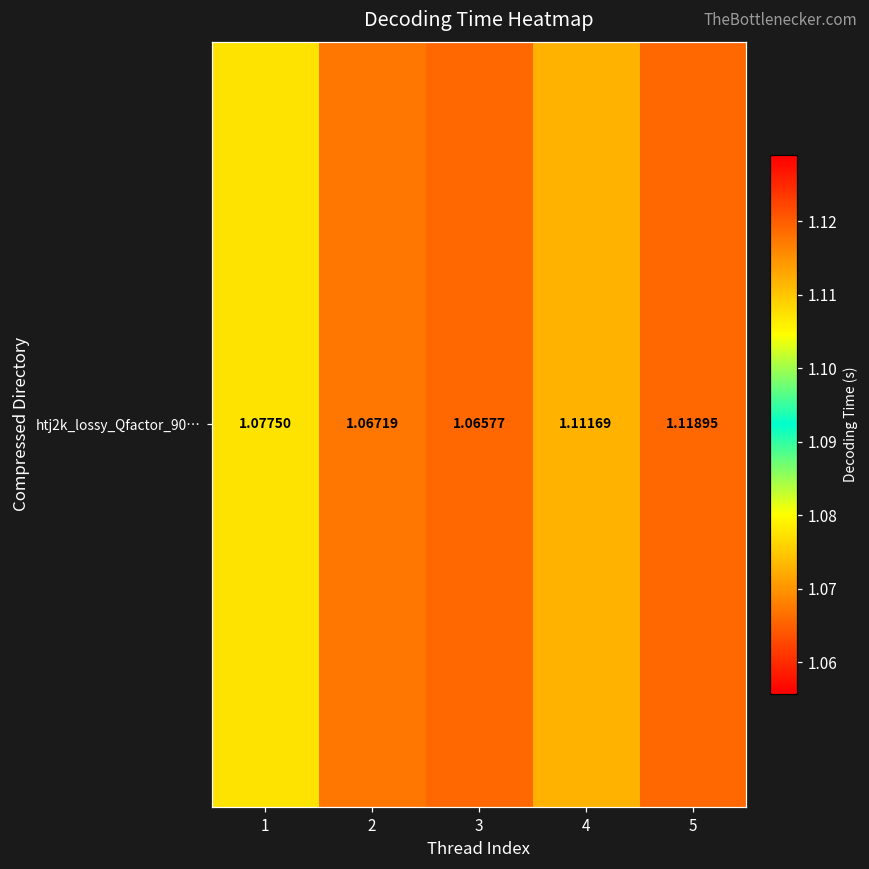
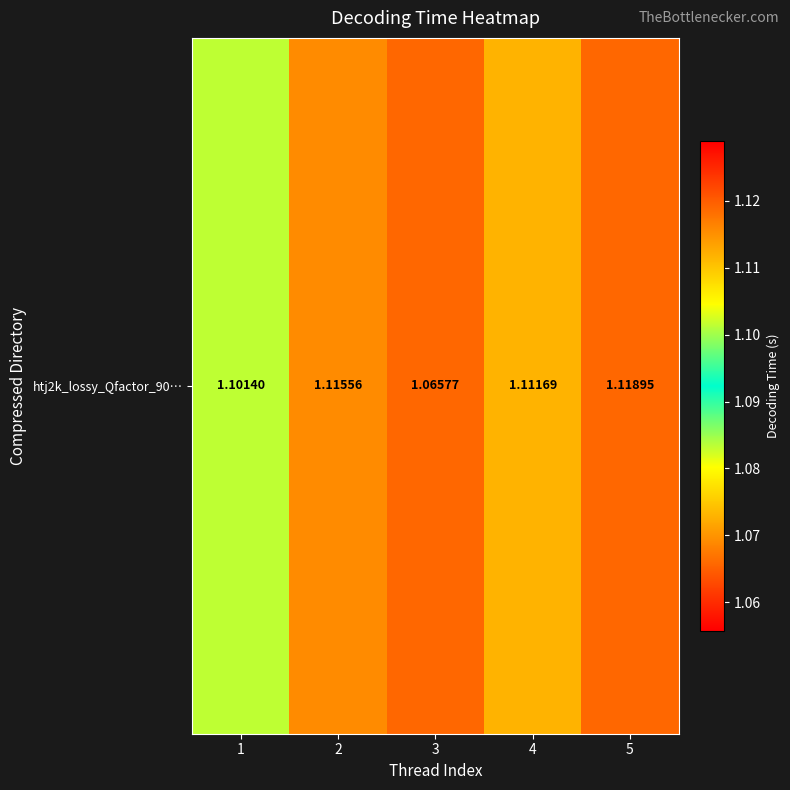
htj2k_lossy_Qfactor_90…, 1: 1.07750 -> 1.10140
htj2k_lossy_Qfactor_90…, 2: 1.06719 -> 1.11556
